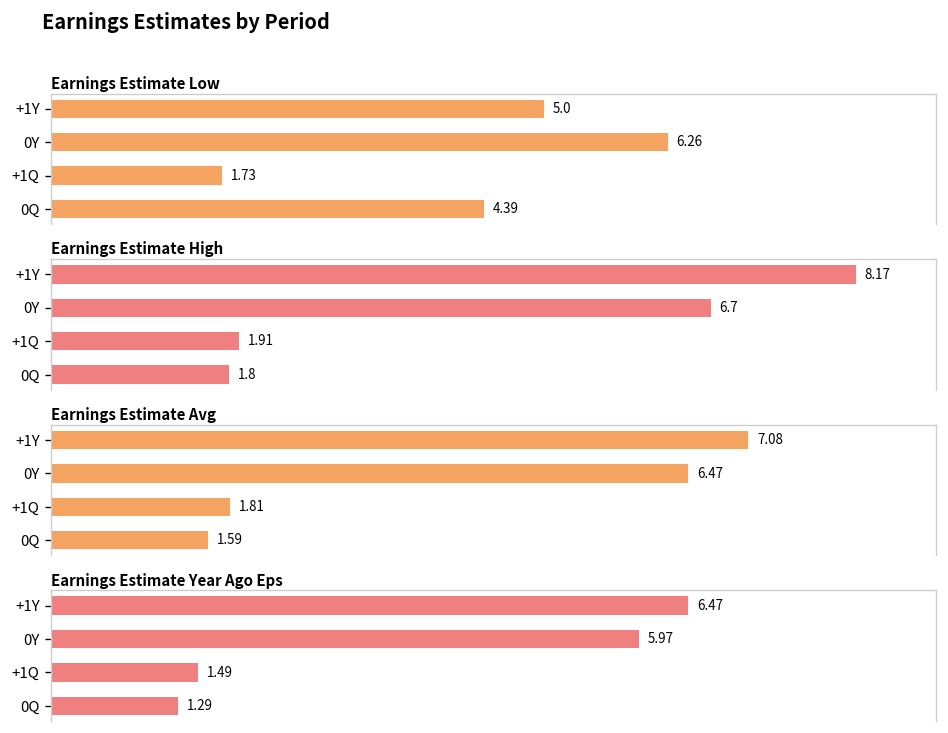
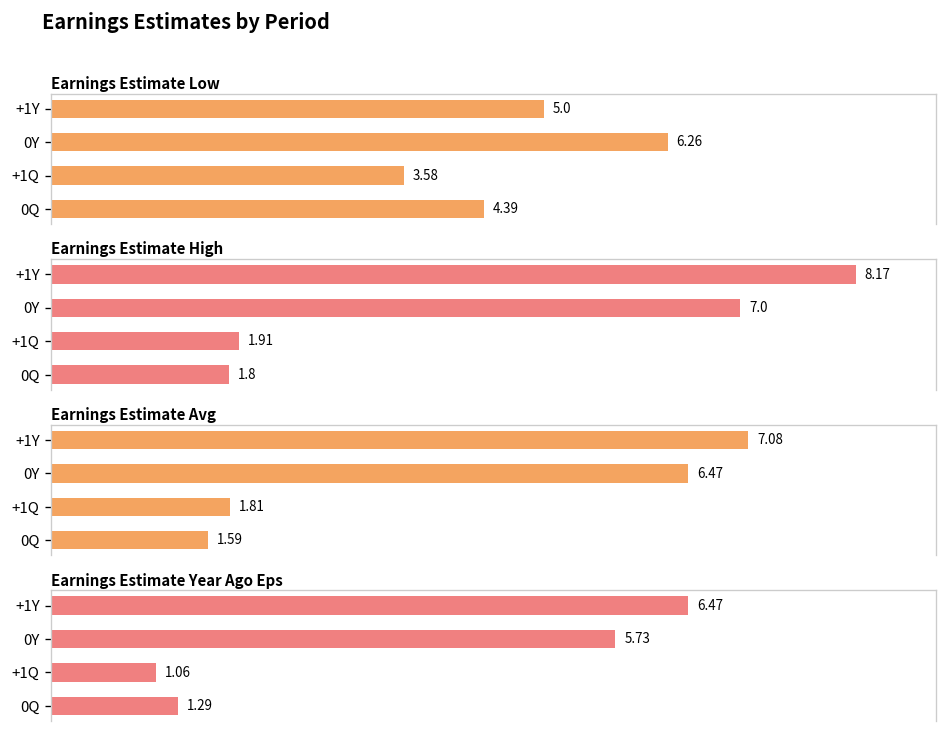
Earnings Estimate Low, +1Q: 1.73 -> 3.58
Earnings Estimate High, 0Y: 6.7 -> 7.0
Earnings Estimate Year Ago Eps, 0Y: 5.97 -> 5.73
Earnings Estimate Year Ago Eps, +1Q: 1.49 -> 1.06
